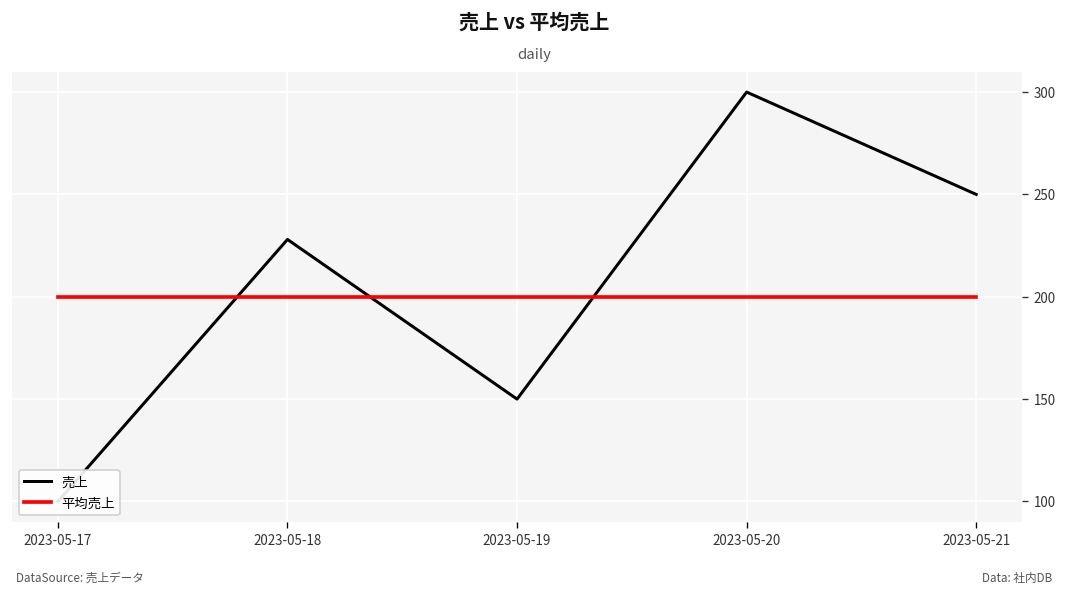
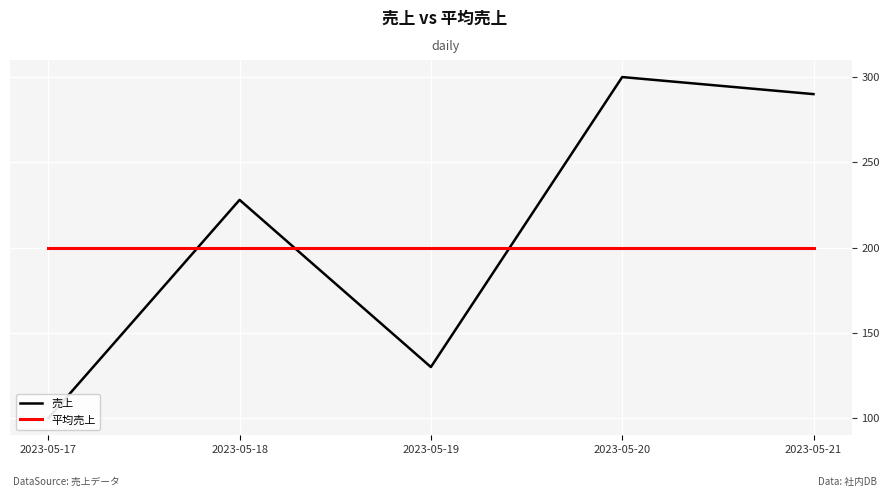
売上, 2023-05-19: 150 -> 130
売上, 2023-05-21: 250 -> 290
